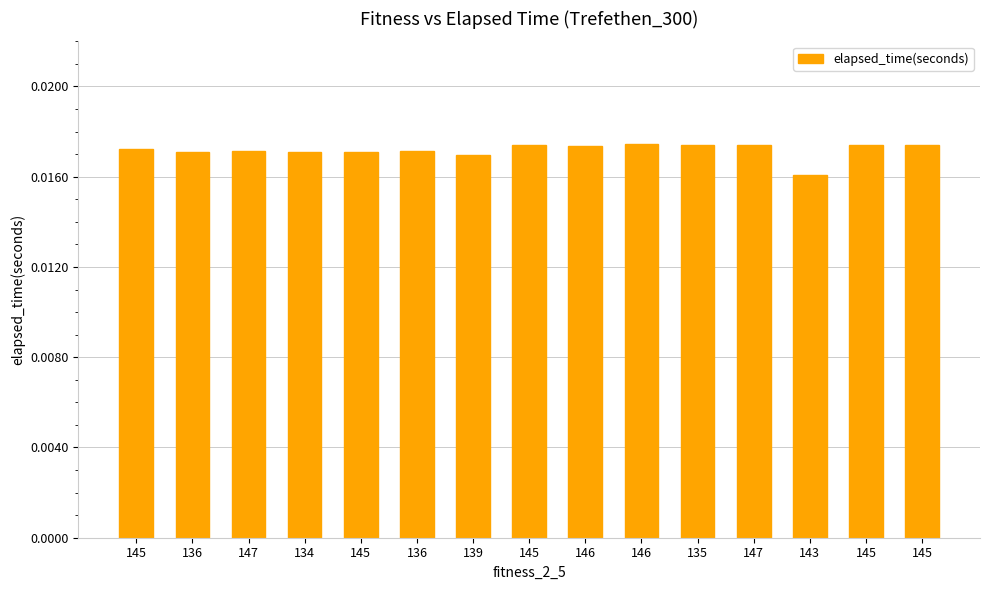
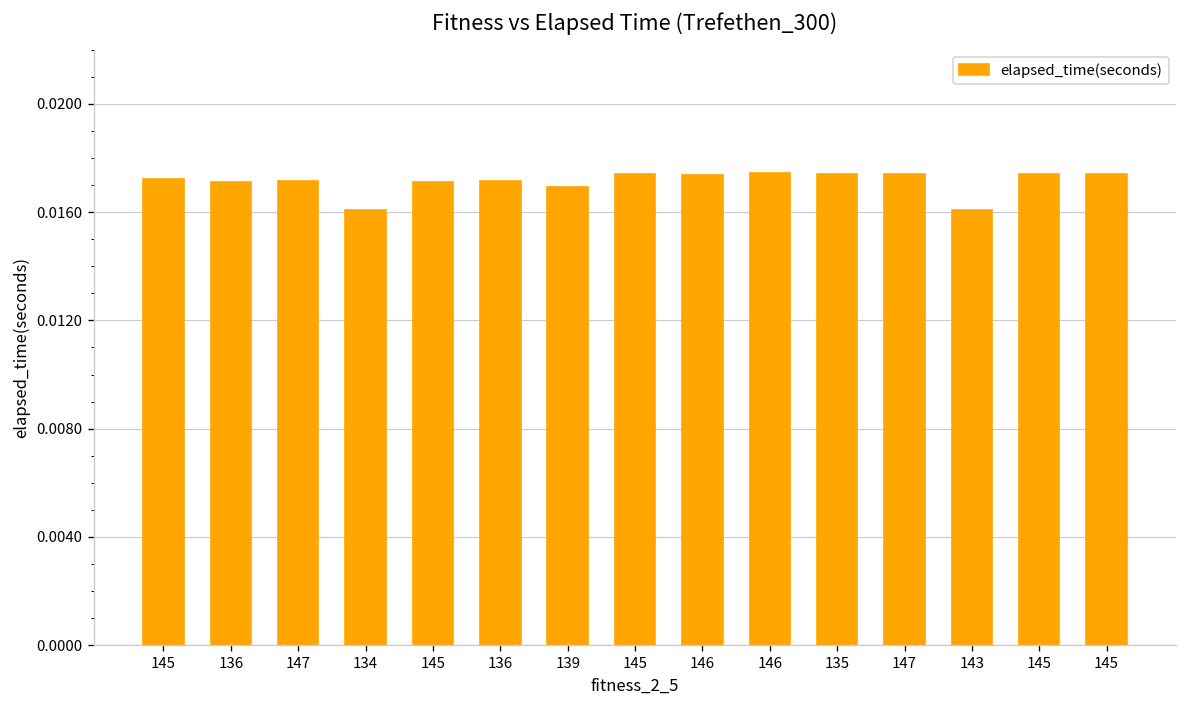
134: 0.0171 -> 0.0161
